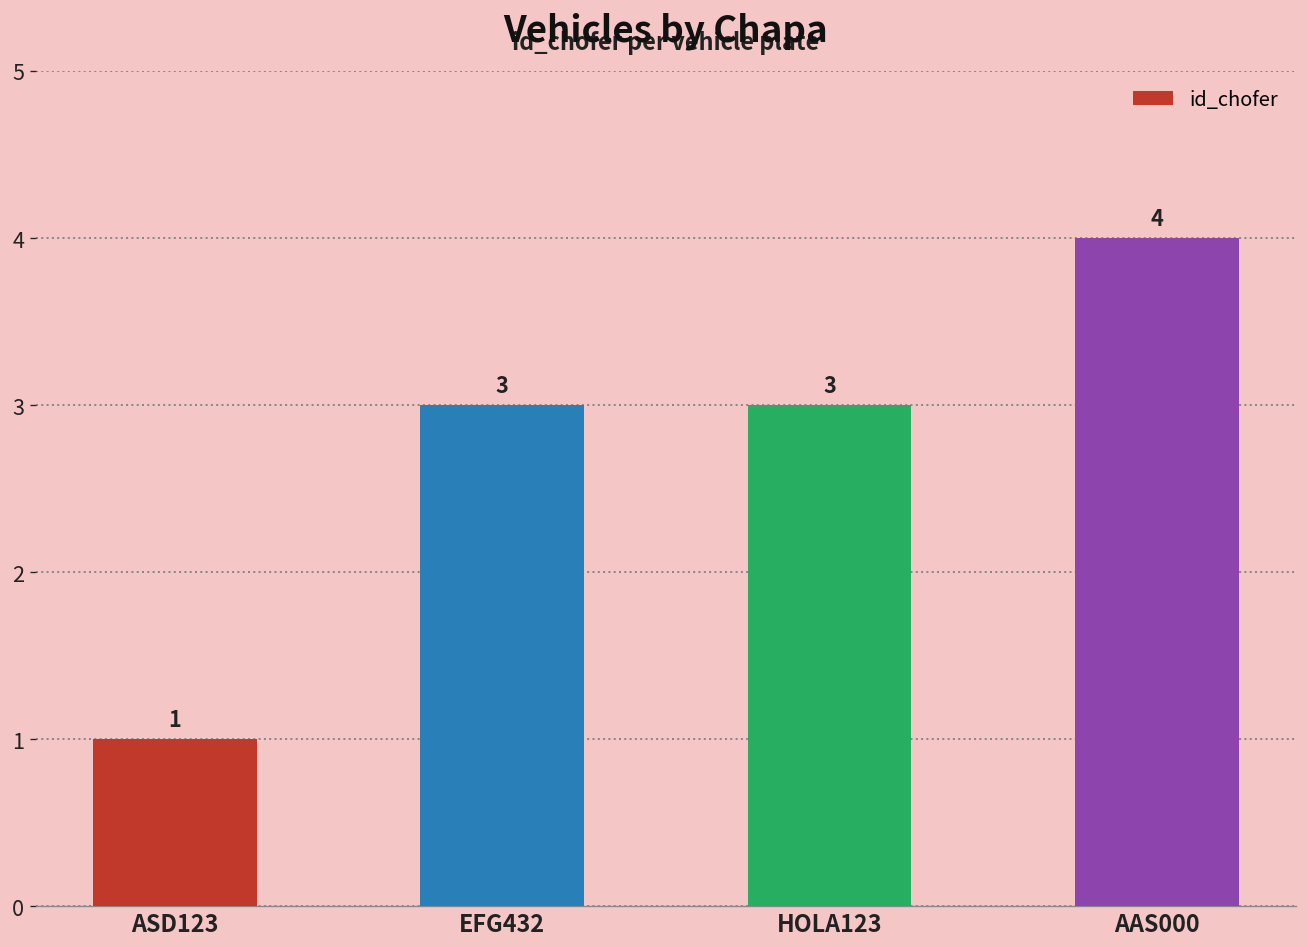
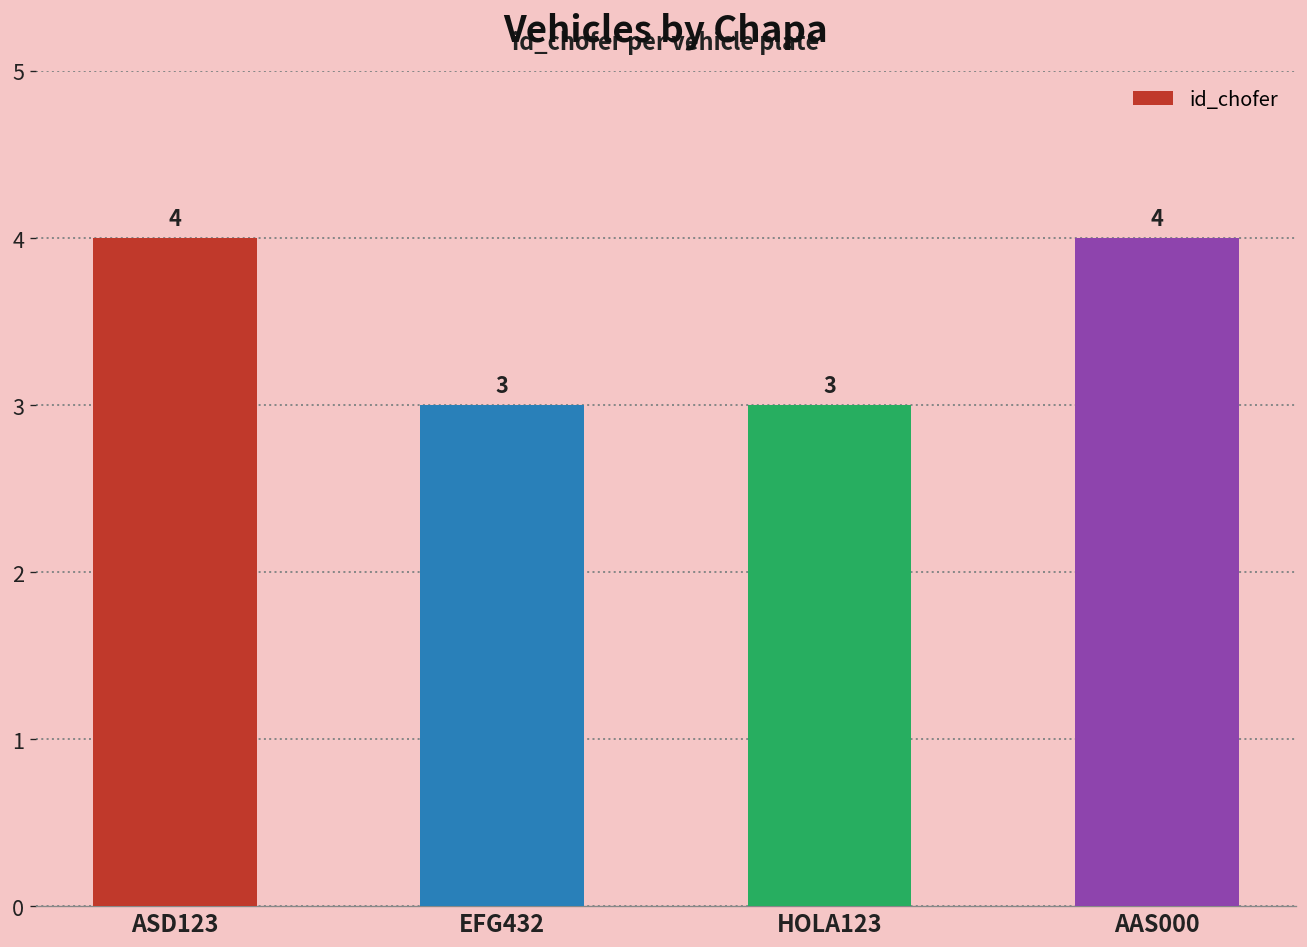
ASD123: 1 -> 4
